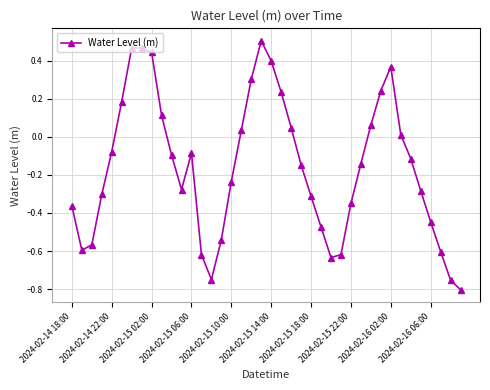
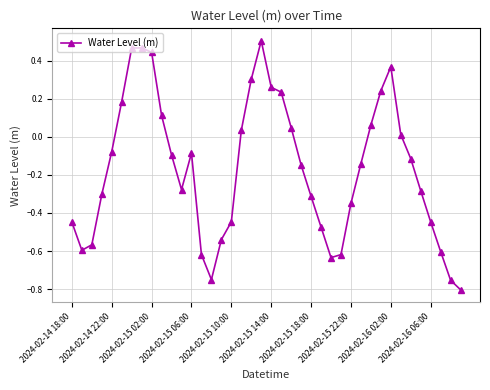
2024-02-14 18:00: -0.36 -> -0.45
2024-02-15 10:00: -0.23 -> -0.45
2024-02-15 14:00: 0.40 -> 0.26
